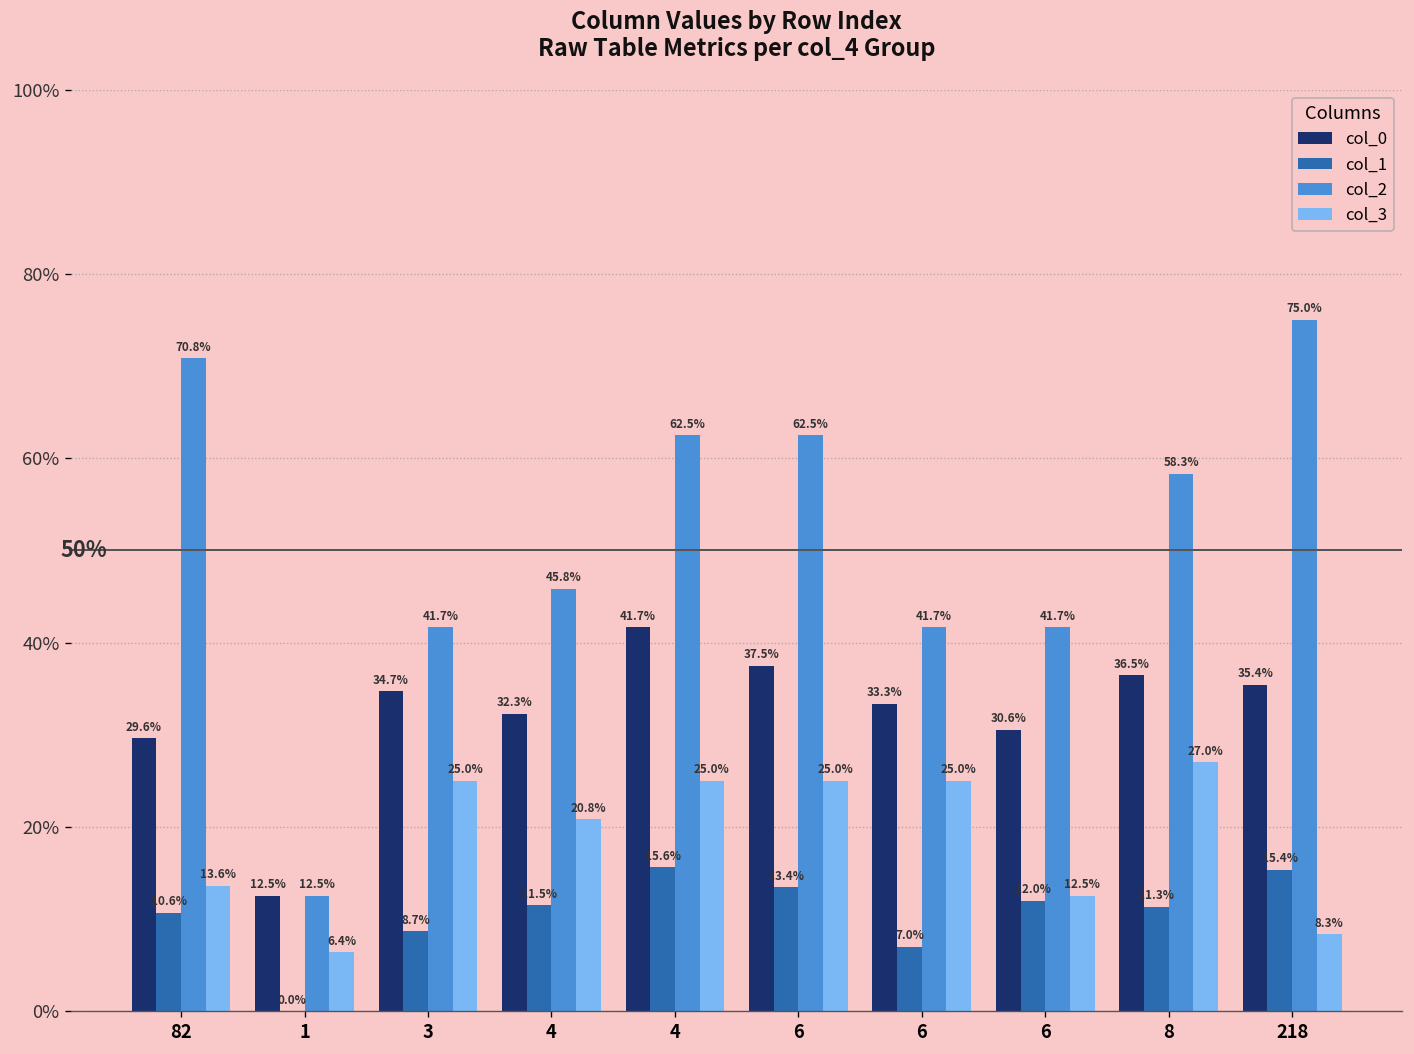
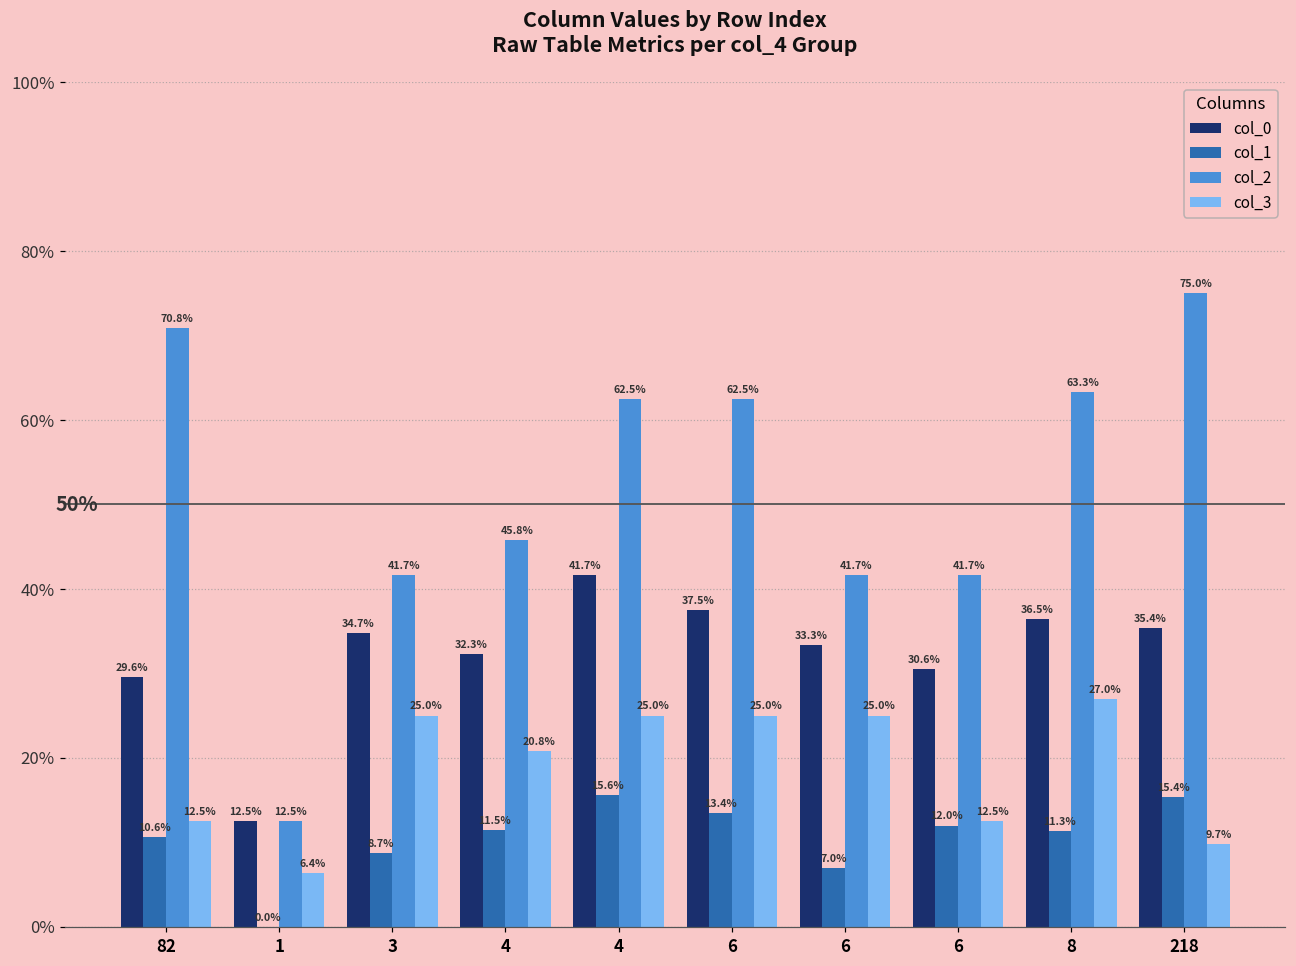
col_3, 82: 13.6% -> 12.5%
col_2, 8: 58.3% -> 63.3%
col_3, 218: 8.3% -> 9.7%
